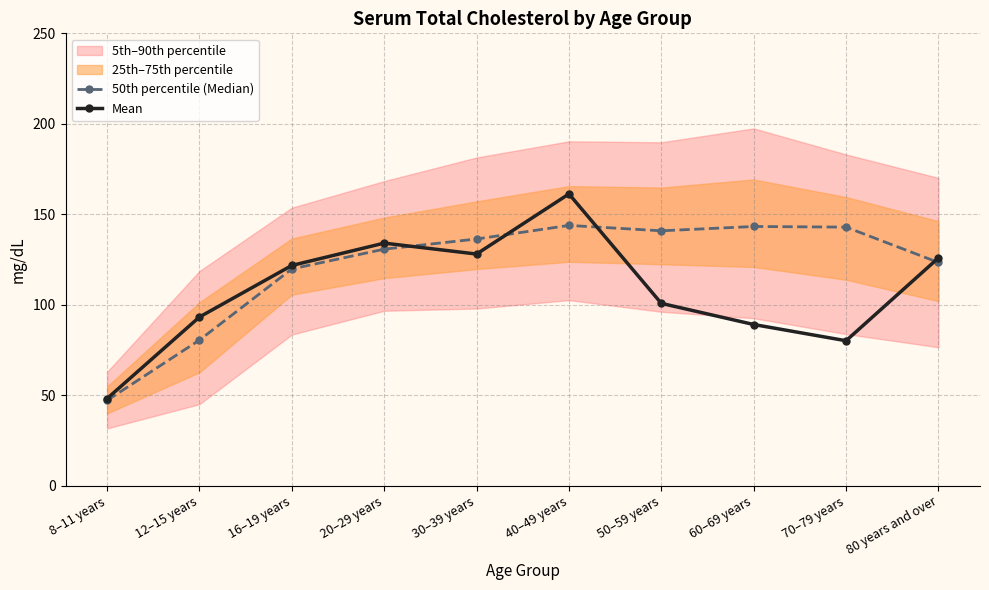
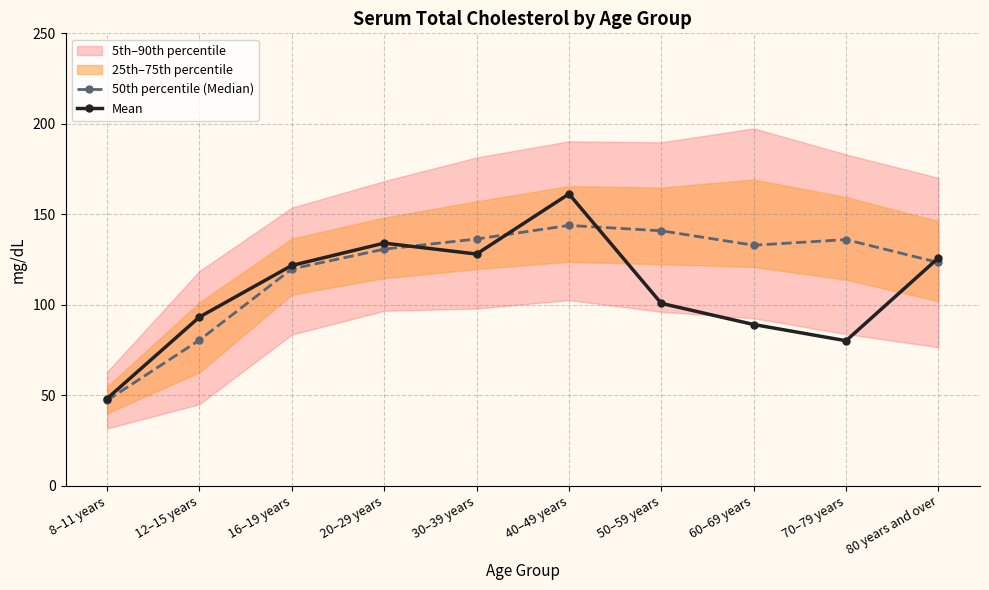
50th percentile (Median), 60–69 years: 143 -> 133
50th percentile (Median), 70–79 years: 143 -> 136
